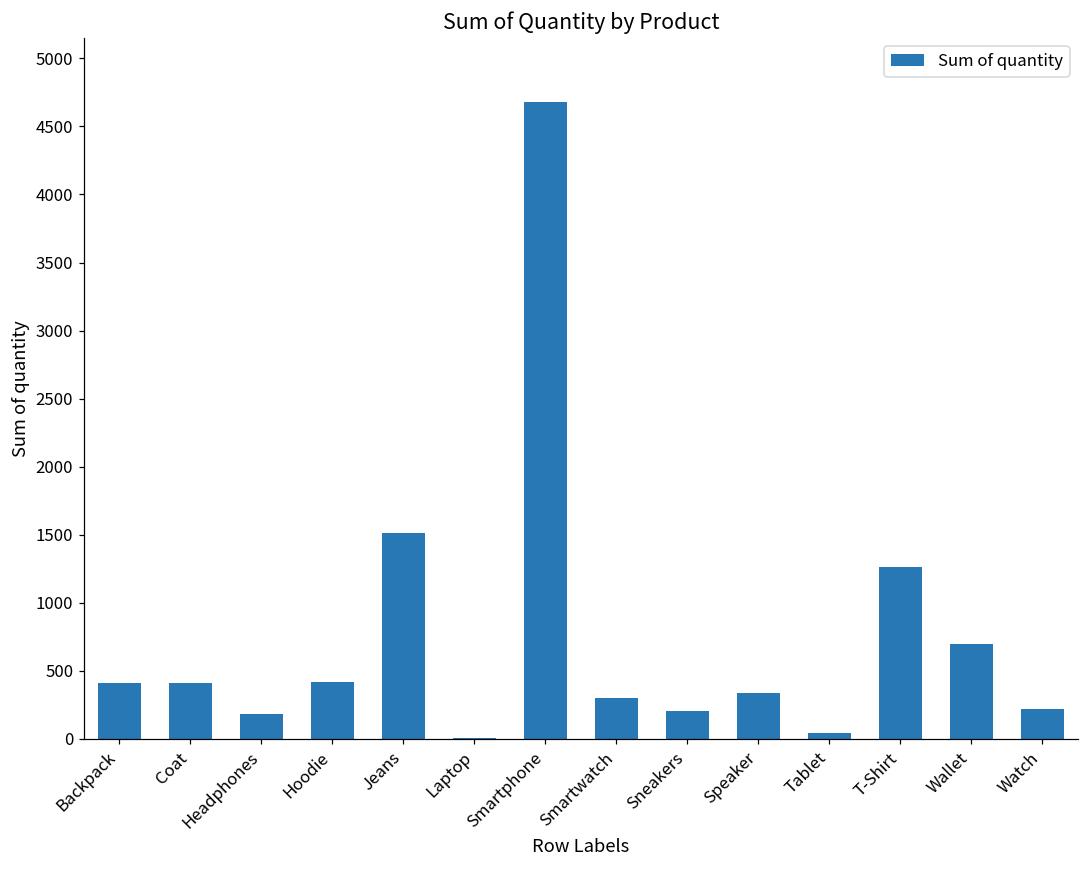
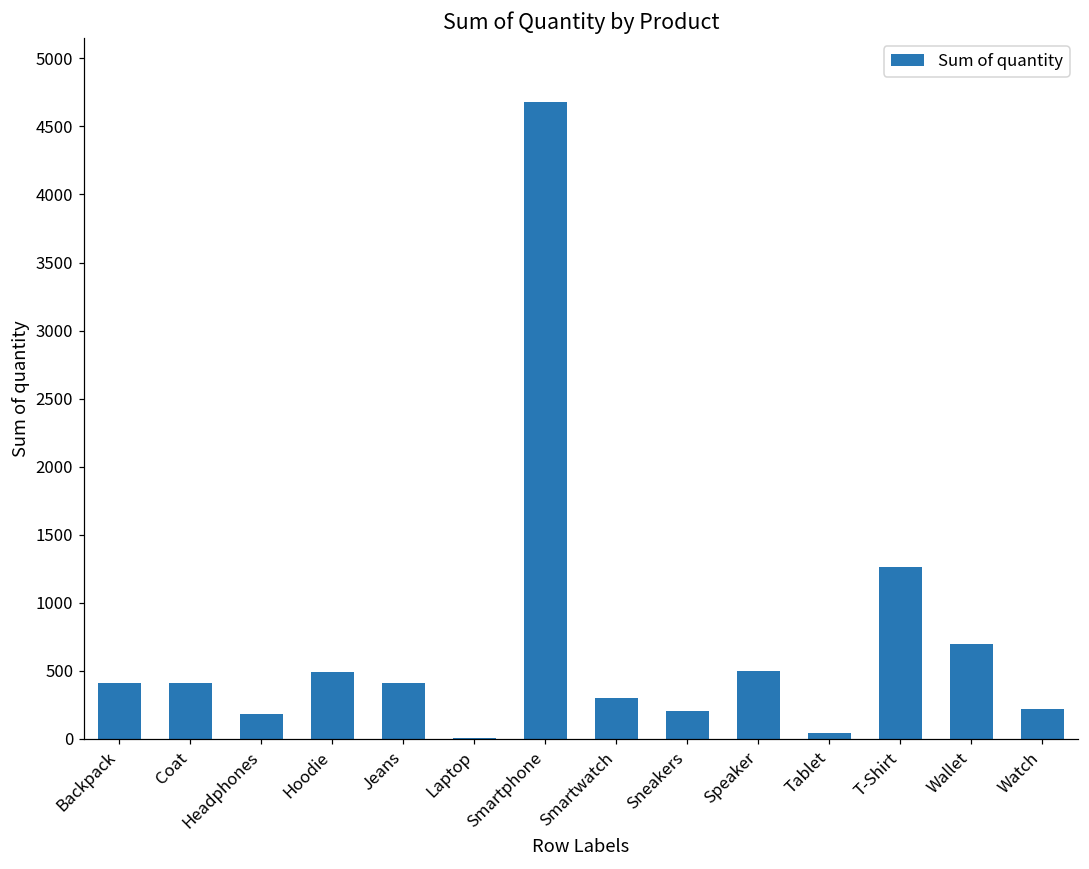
Hoodie: 420 -> 500
Jeans: 1510 -> 410
Speaker: 340 -> 500
